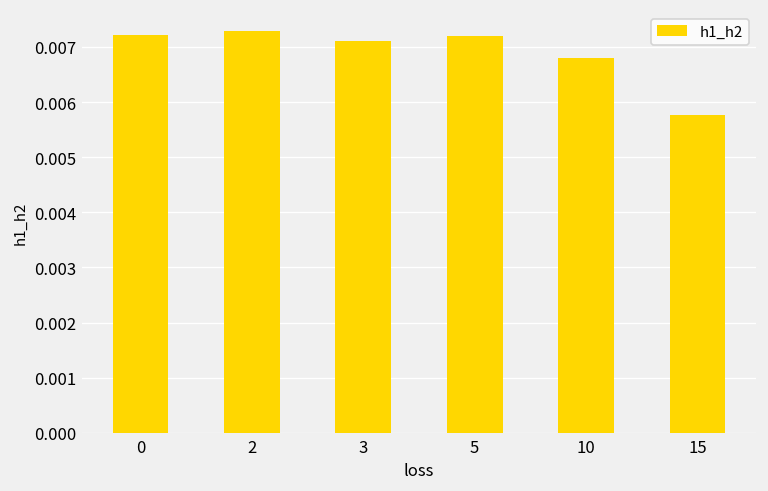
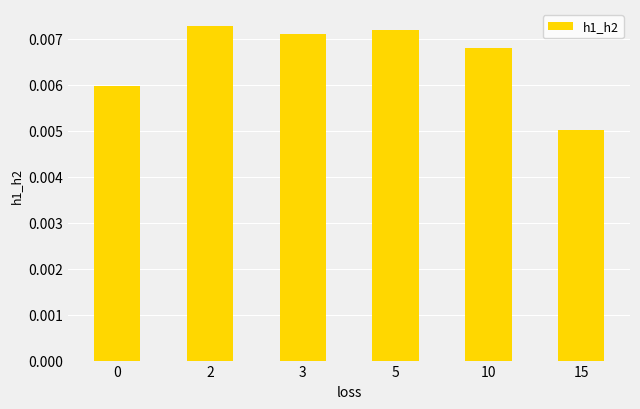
0: 0.0072 -> 0.0060
15: 0.0058 -> 0.0050
